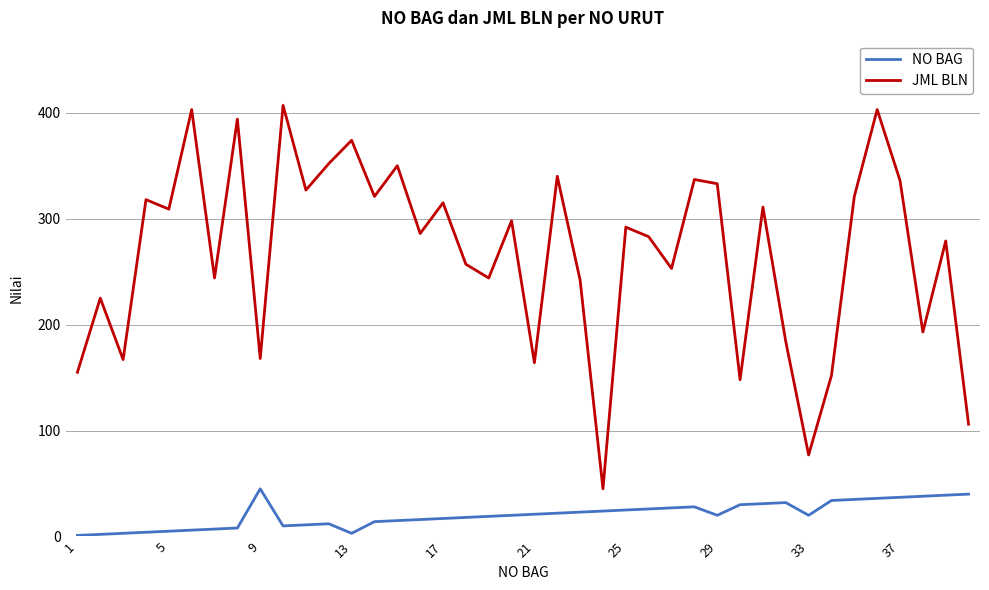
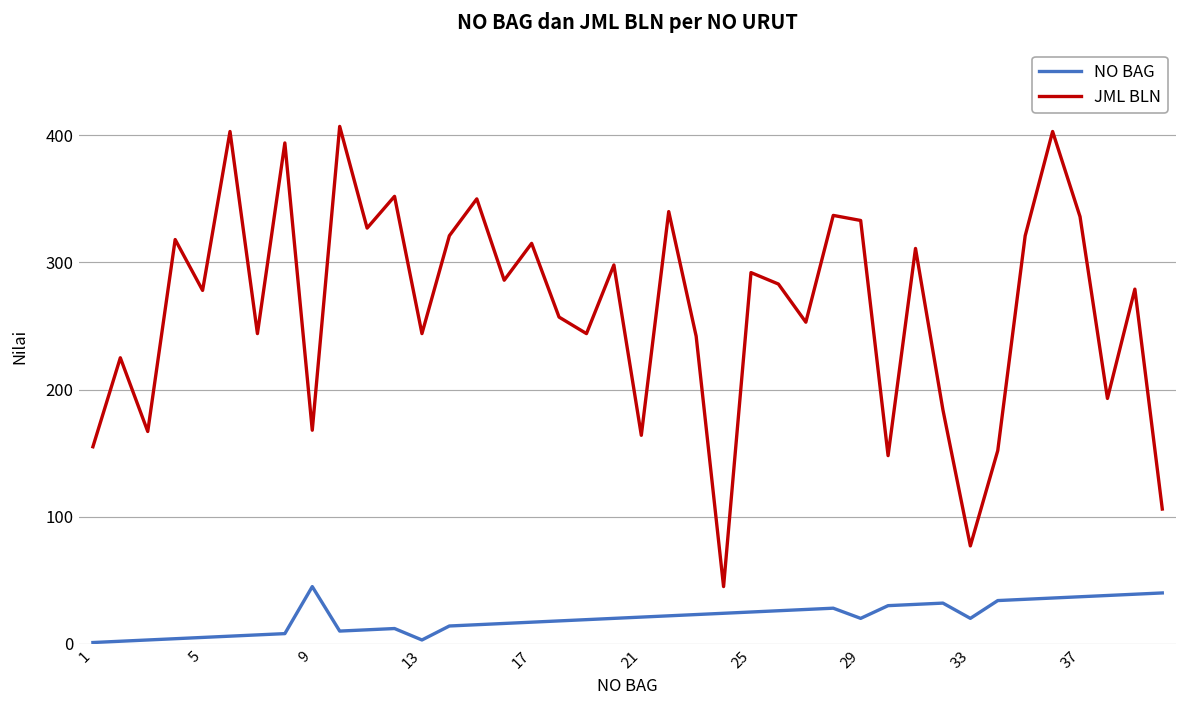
JML BLN, 5: 309 -> 278
JML BLN, 13: 374 -> 244
